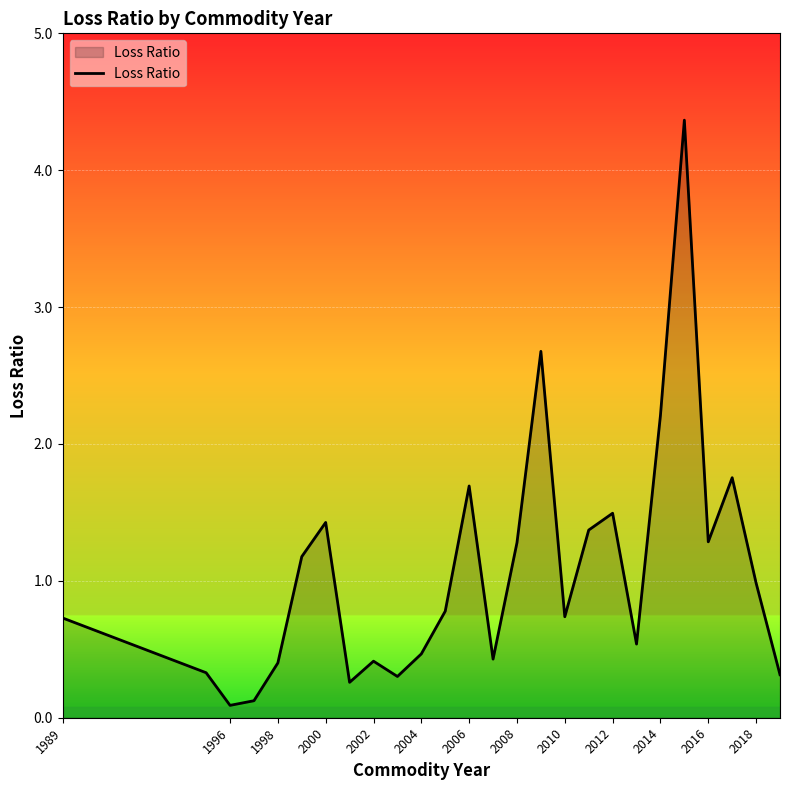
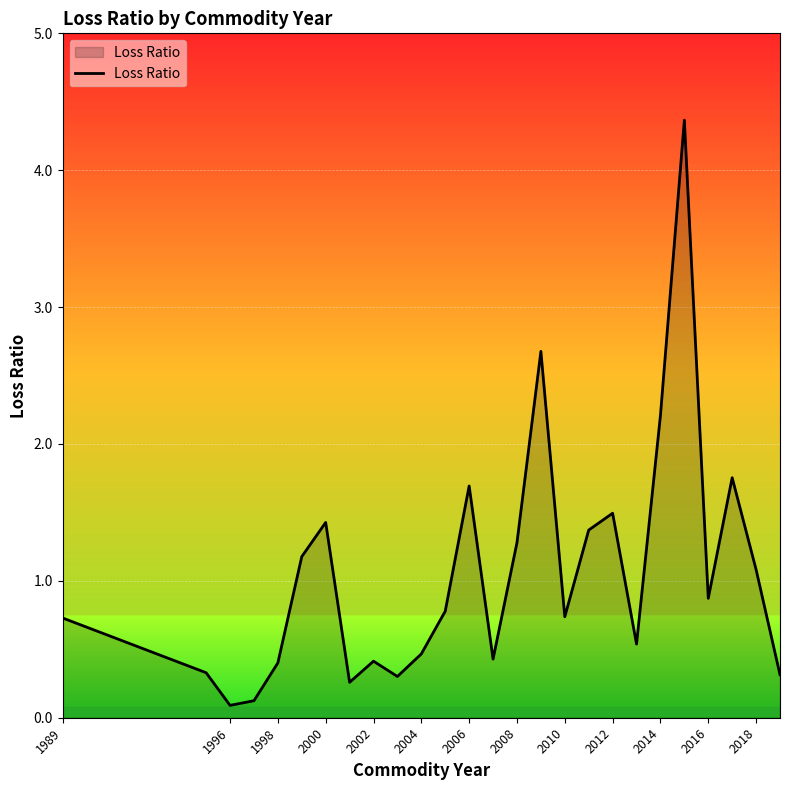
2016: 1.29 -> 0.87
2018: 0.98 -> 1.08
